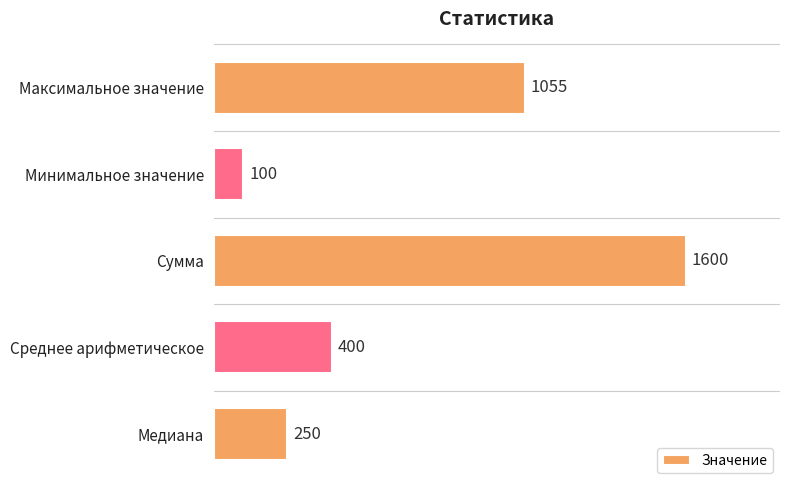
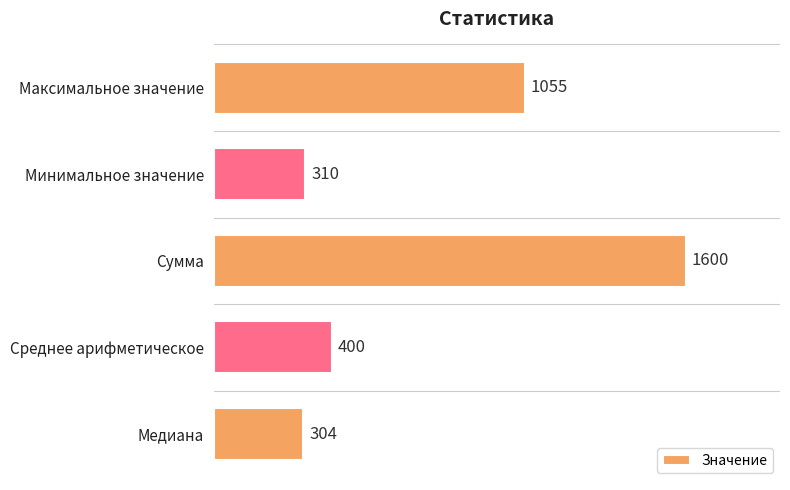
Минимальное значение: 100 -> 310
Медиана: 250 -> 304
